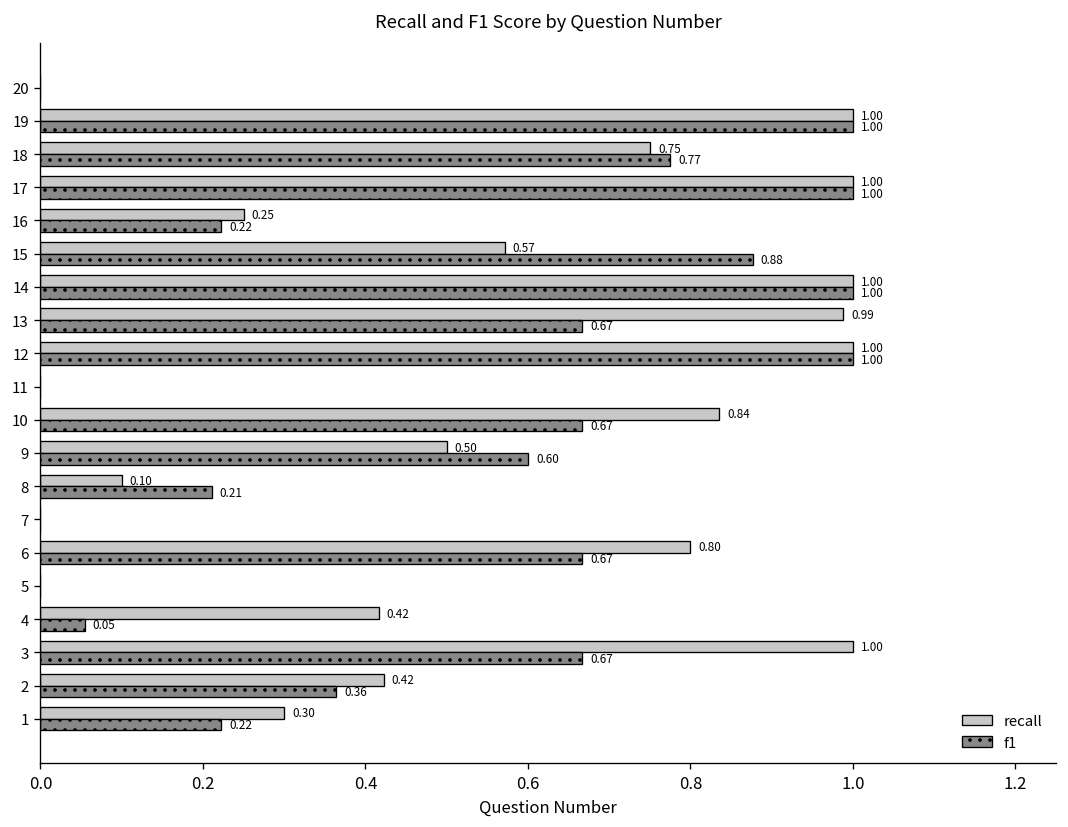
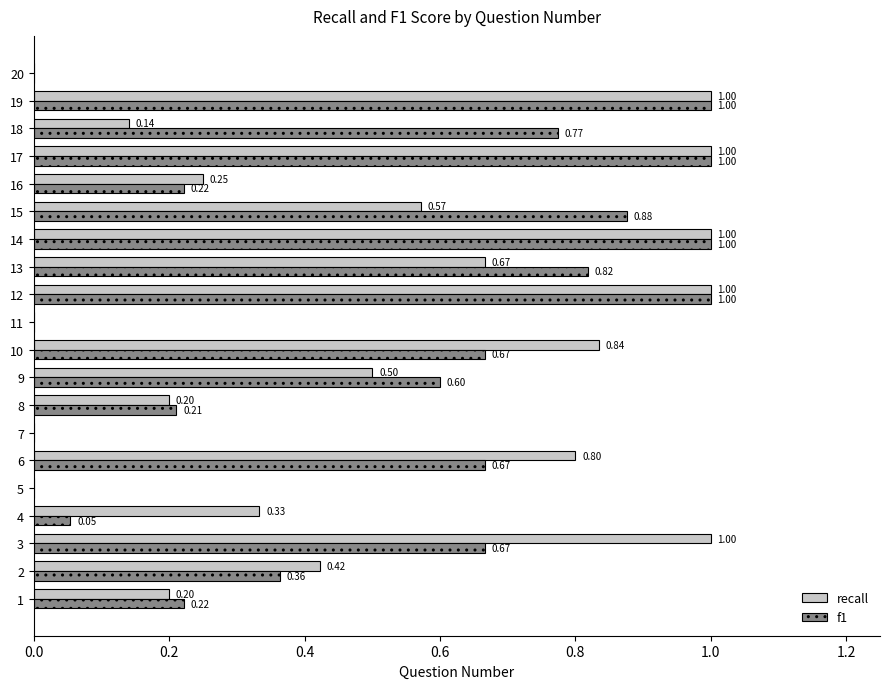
recall, 18: 0.75 -> 0.14
recall, 13: 0.99 -> 0.67
f1, 13: 0.67 -> 0.82
recall, 8: 0.10 -> 0.20
recall, 4: 0.42 -> 0.33
recall, 1: 0.30 -> 0.20
